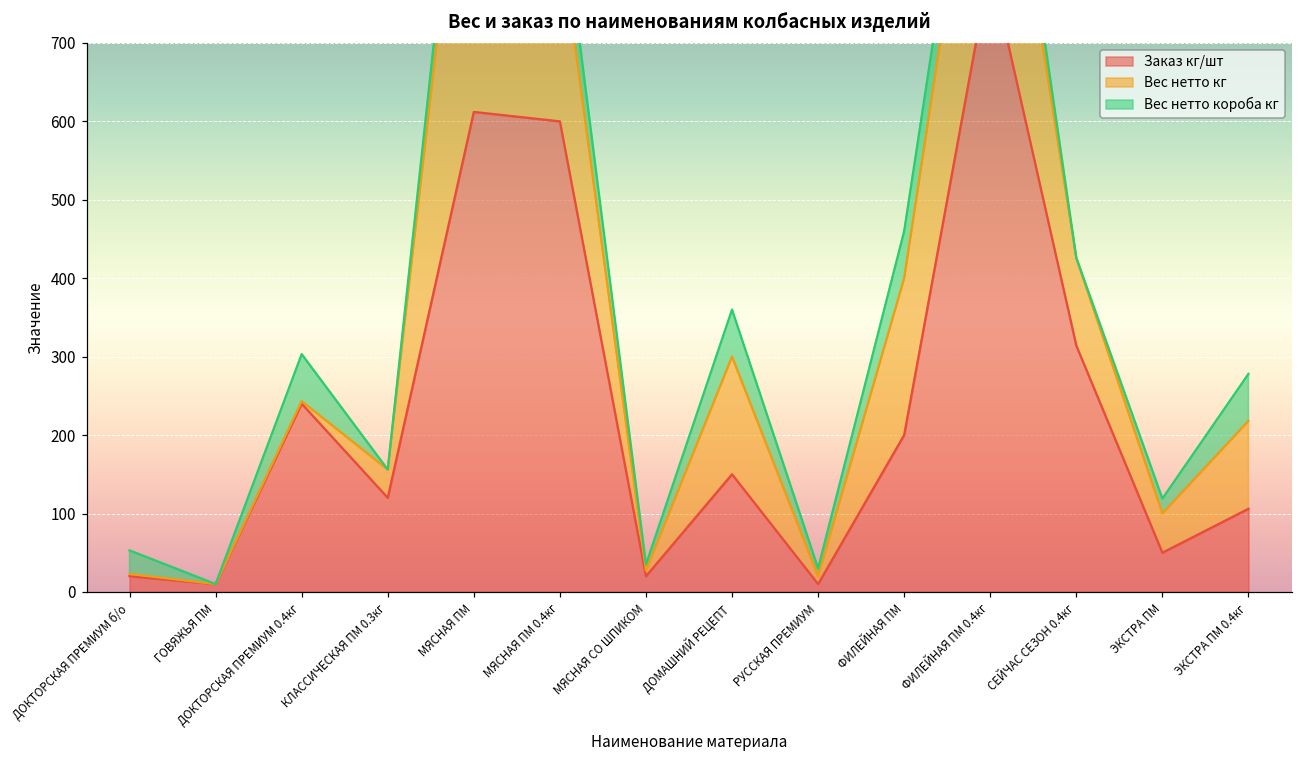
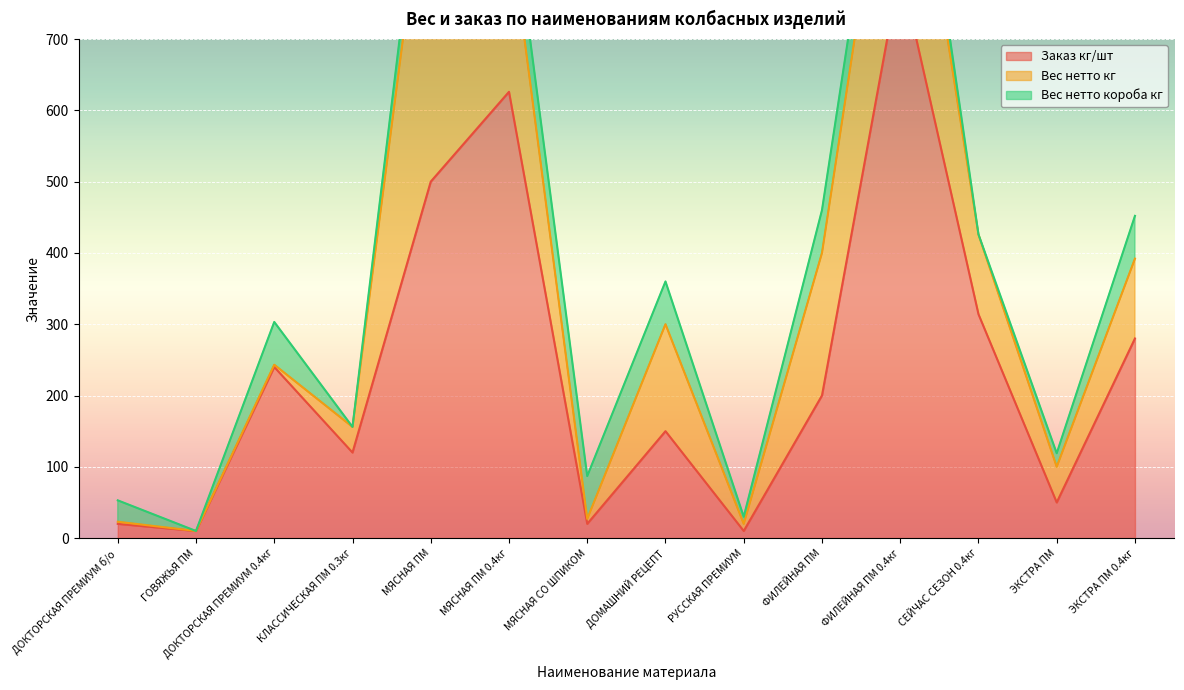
Заказ кг/шт, МЯСНАЯ ПМ: 610 -> 500
Заказ кг/шт, МЯСНАЯ ПМ 0.4кг: 600 -> 630
Вес нетто короба кг, МЯСНАЯ СО ШПИКОМ: 10 -> 60
Заказ кг/шт, ЭКСТРА ПМ 0.4кг: 110 -> 280
